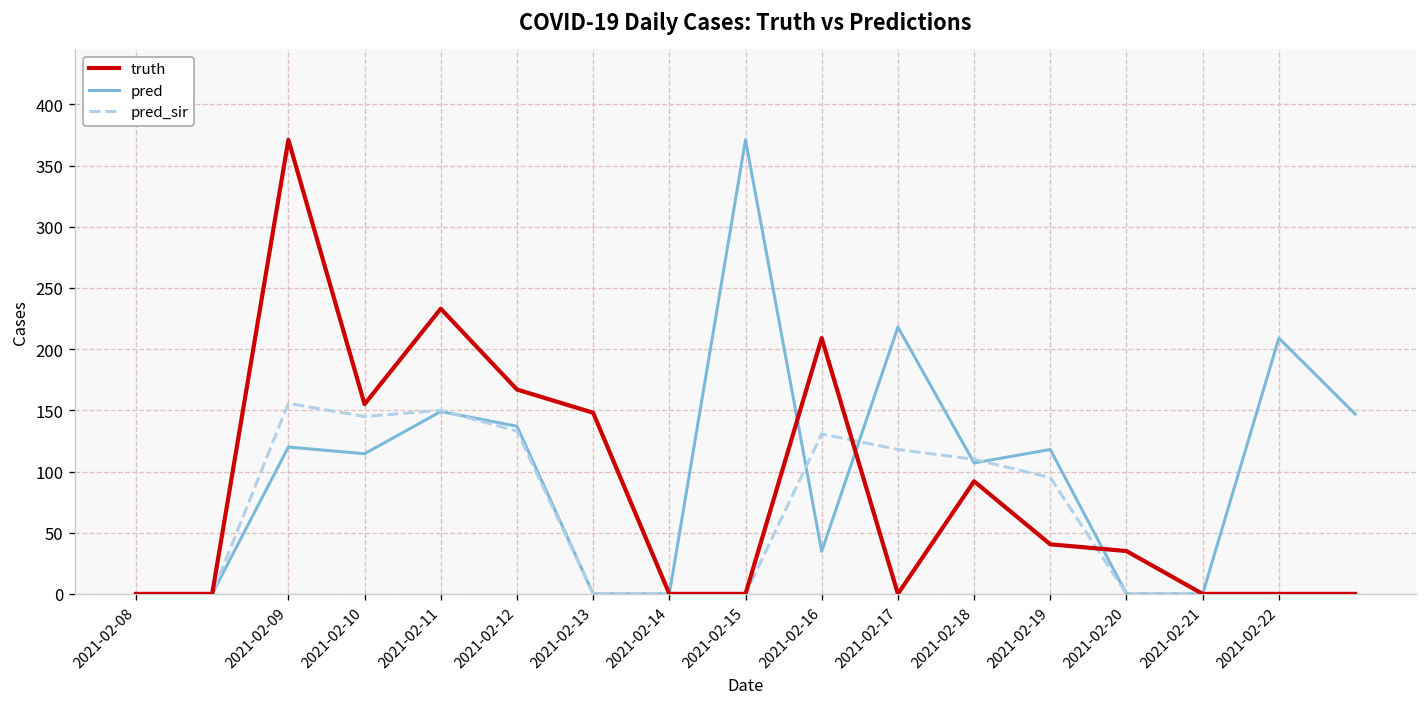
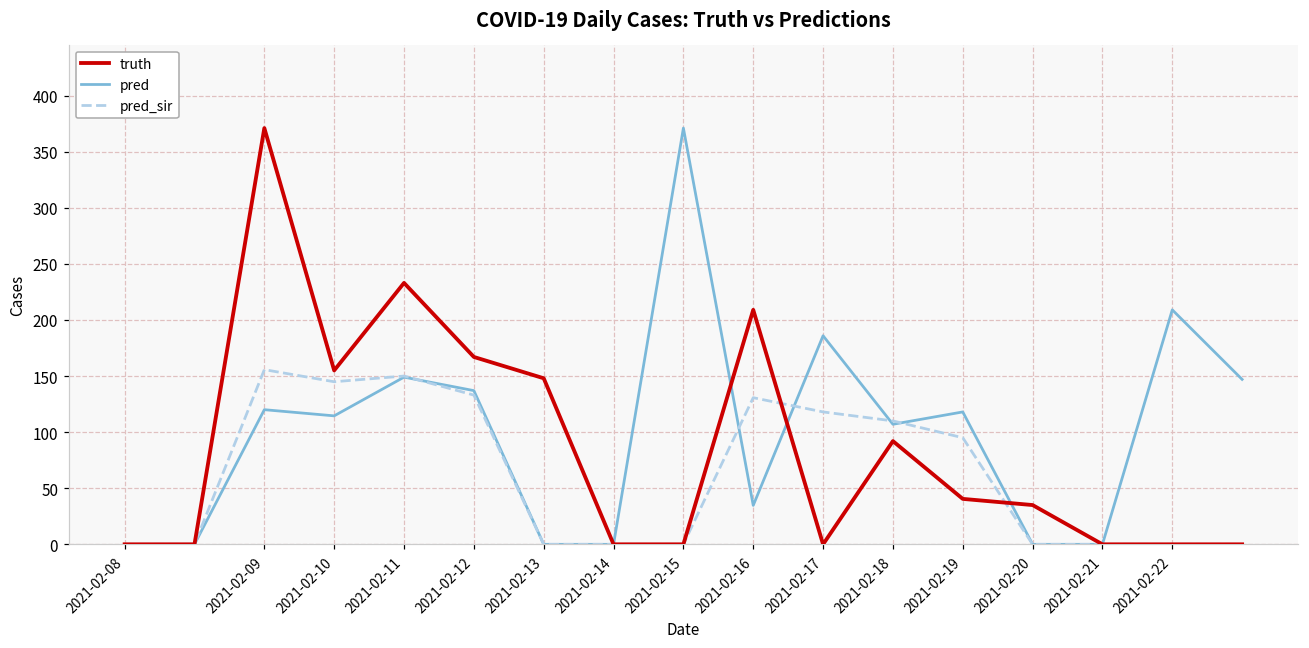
pred, 2021-02-17: 218 -> 186
